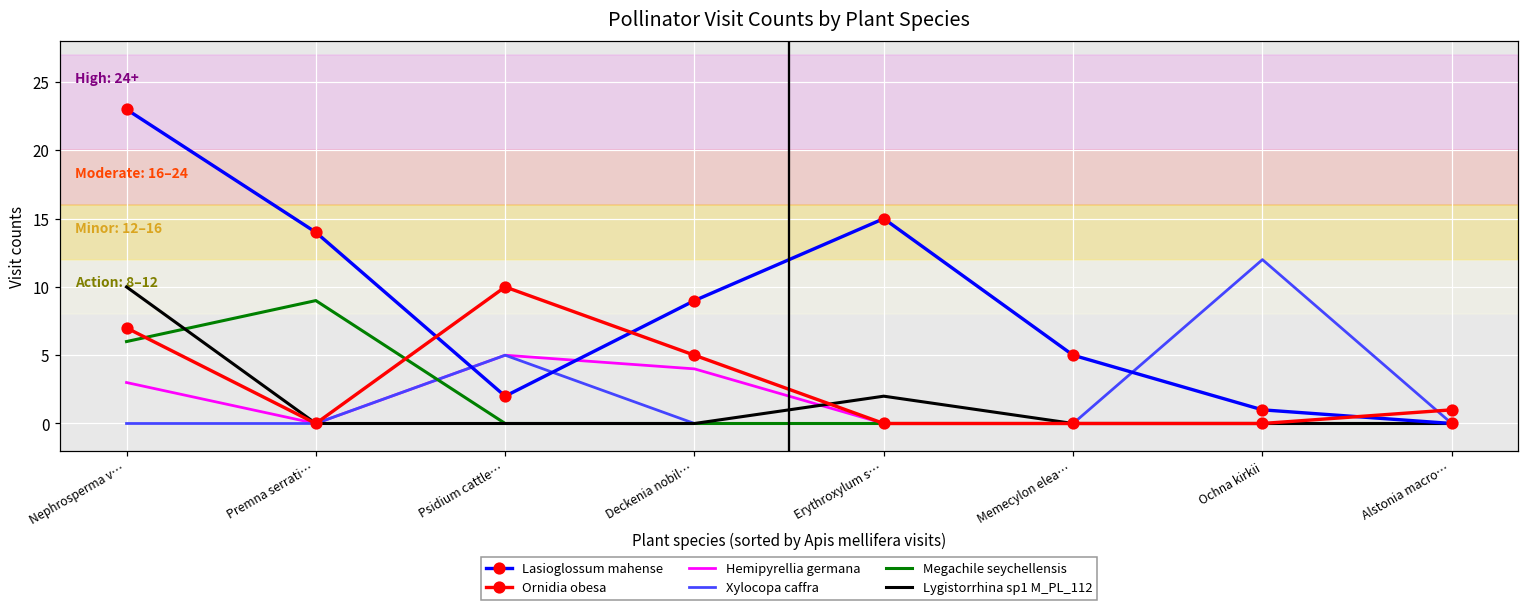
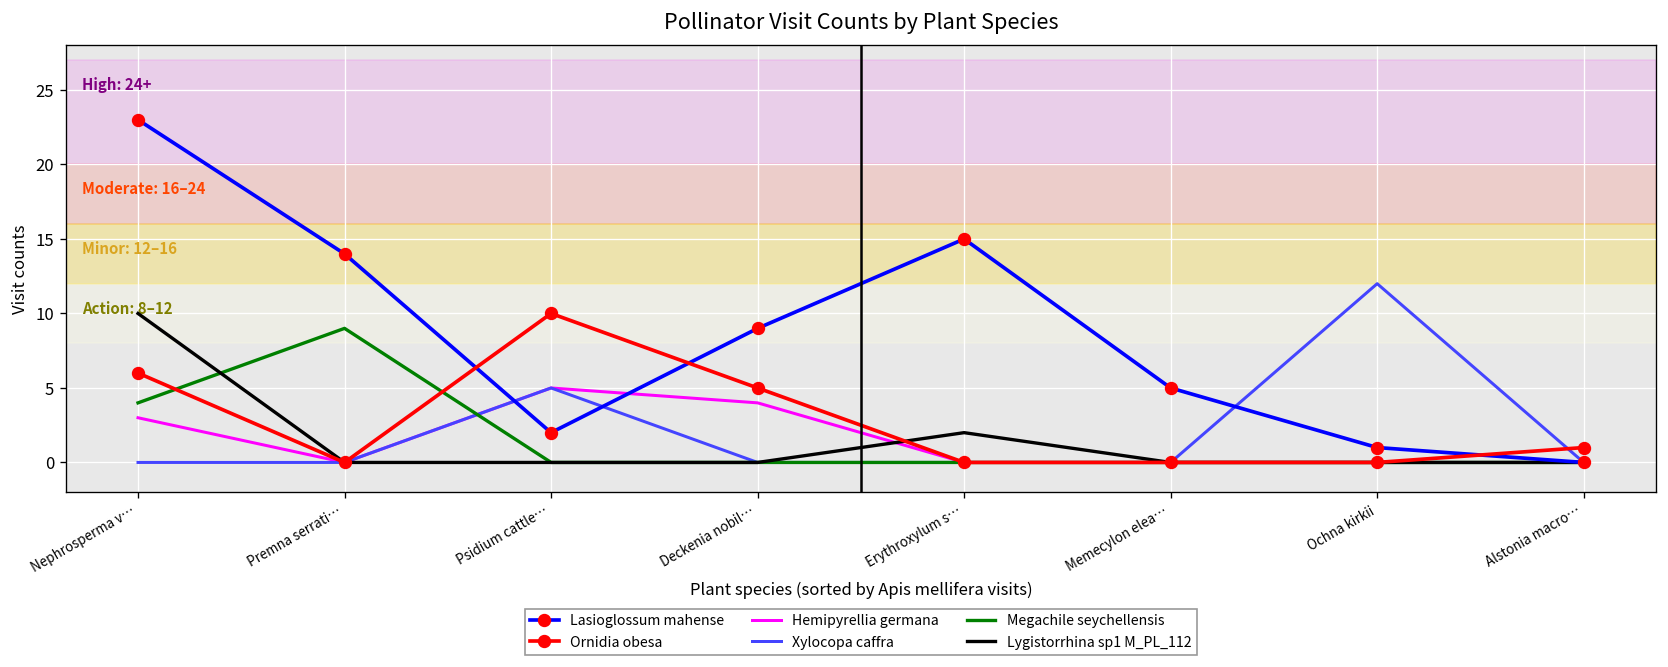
Ornidia obesa, Nephrosperma v…: 7 -> 6
Megachile seychellensis, Nephrosperma v…: 6 -> 4
